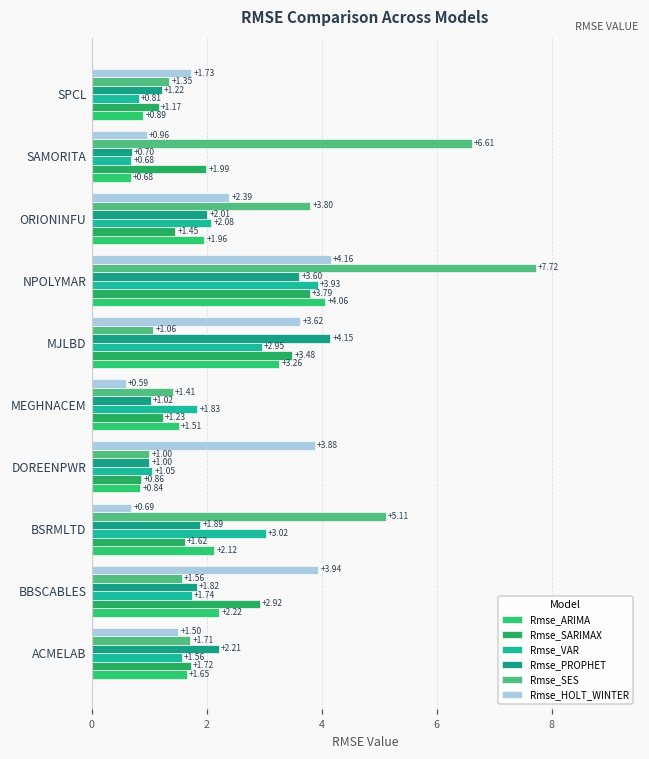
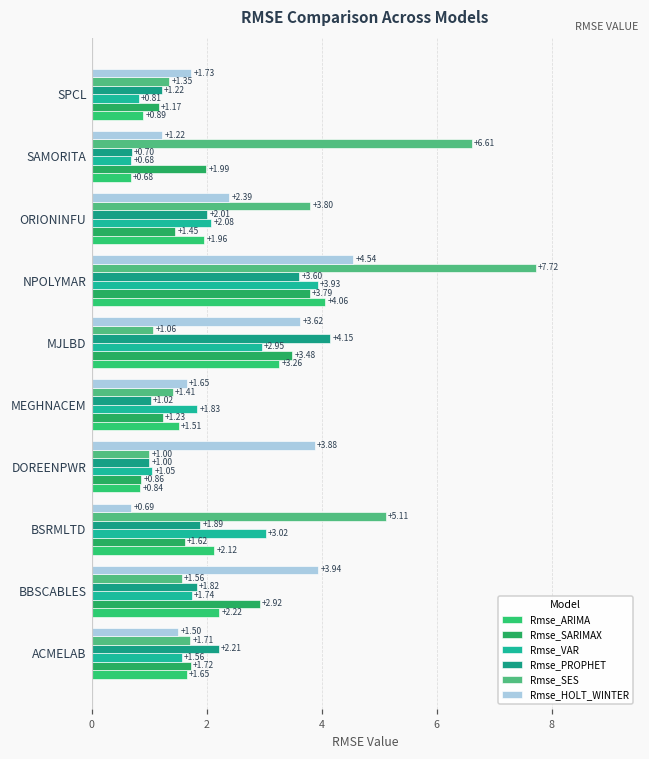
Rmse_HOLT_WINTER, SAMORITA: +0.96 -> +1.22
Rmse_HOLT_WINTER, NPOLYMAR: +4.16 -> +4.54
Rmse_HOLT_WINTER, MEGHNACEM: +0.59 -> +1.65
